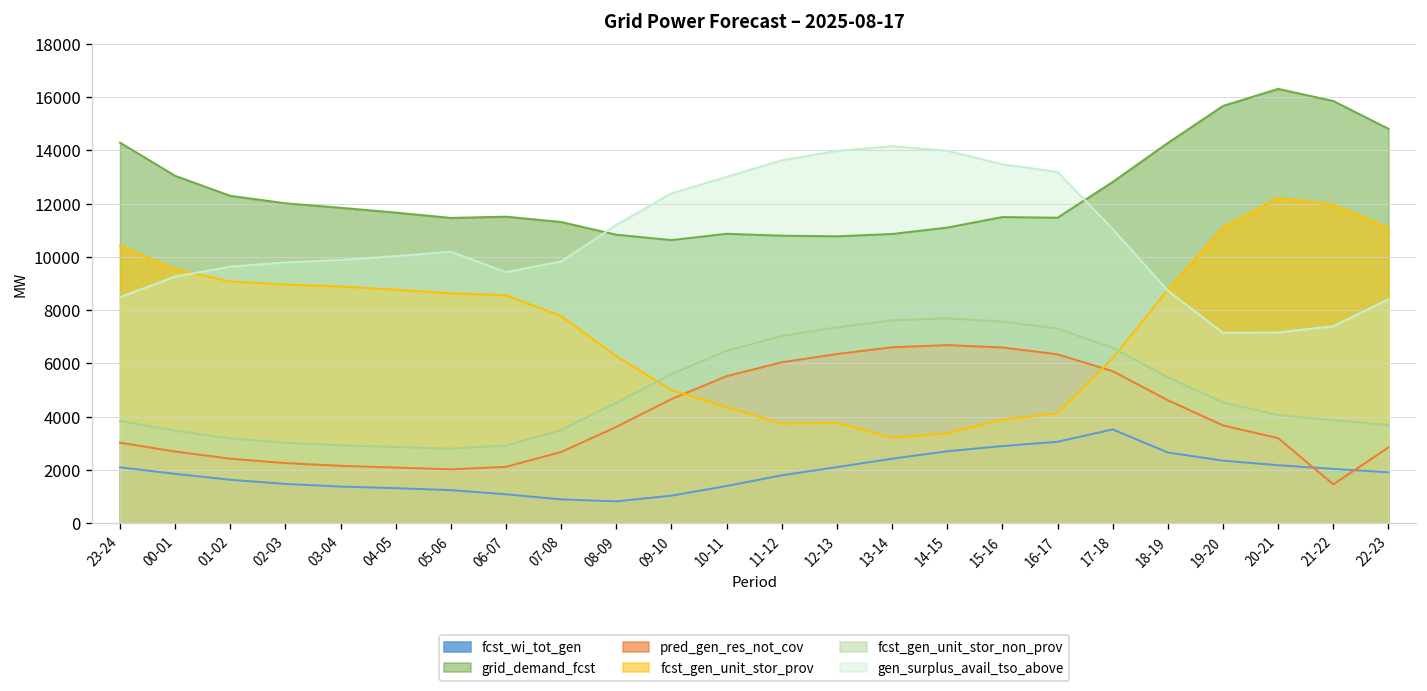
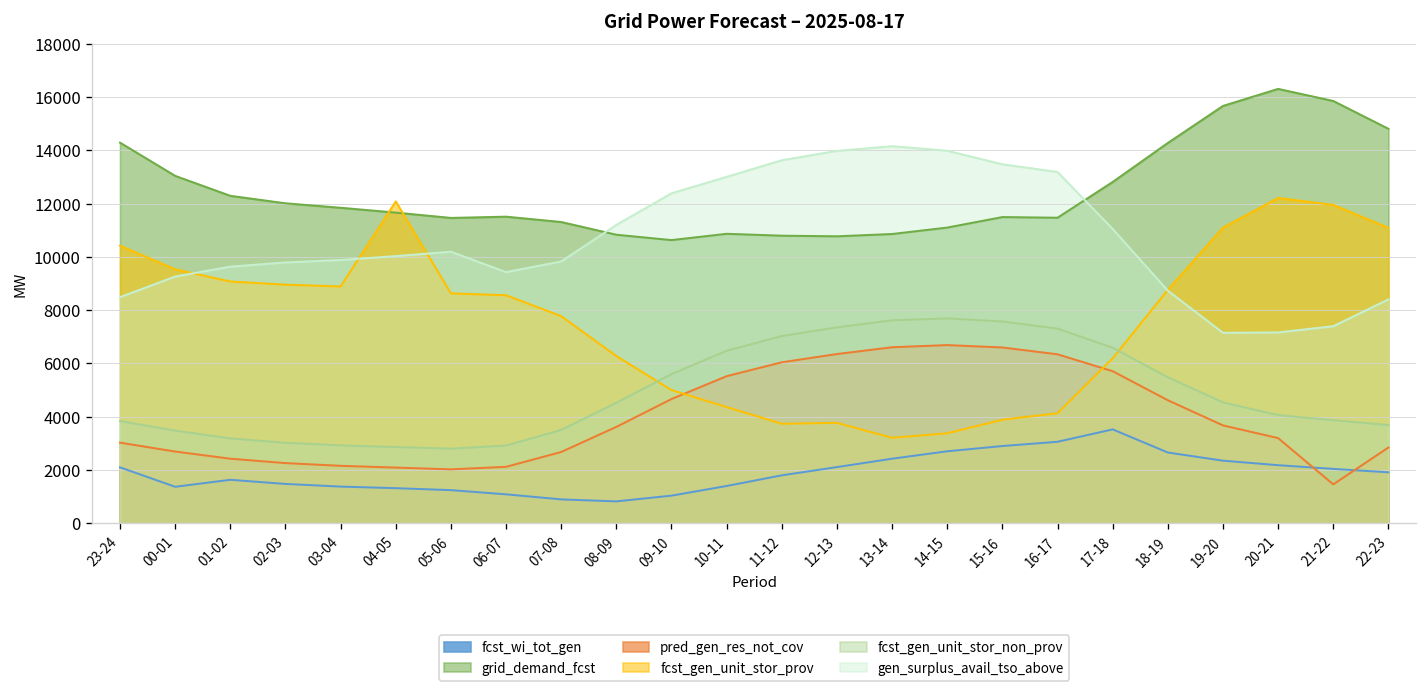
fcst_wi_tot_gen, 00-01: 1900 -> 1400
fcst_gen_unit_stor_prov, 04-05: 8800 -> 12100
